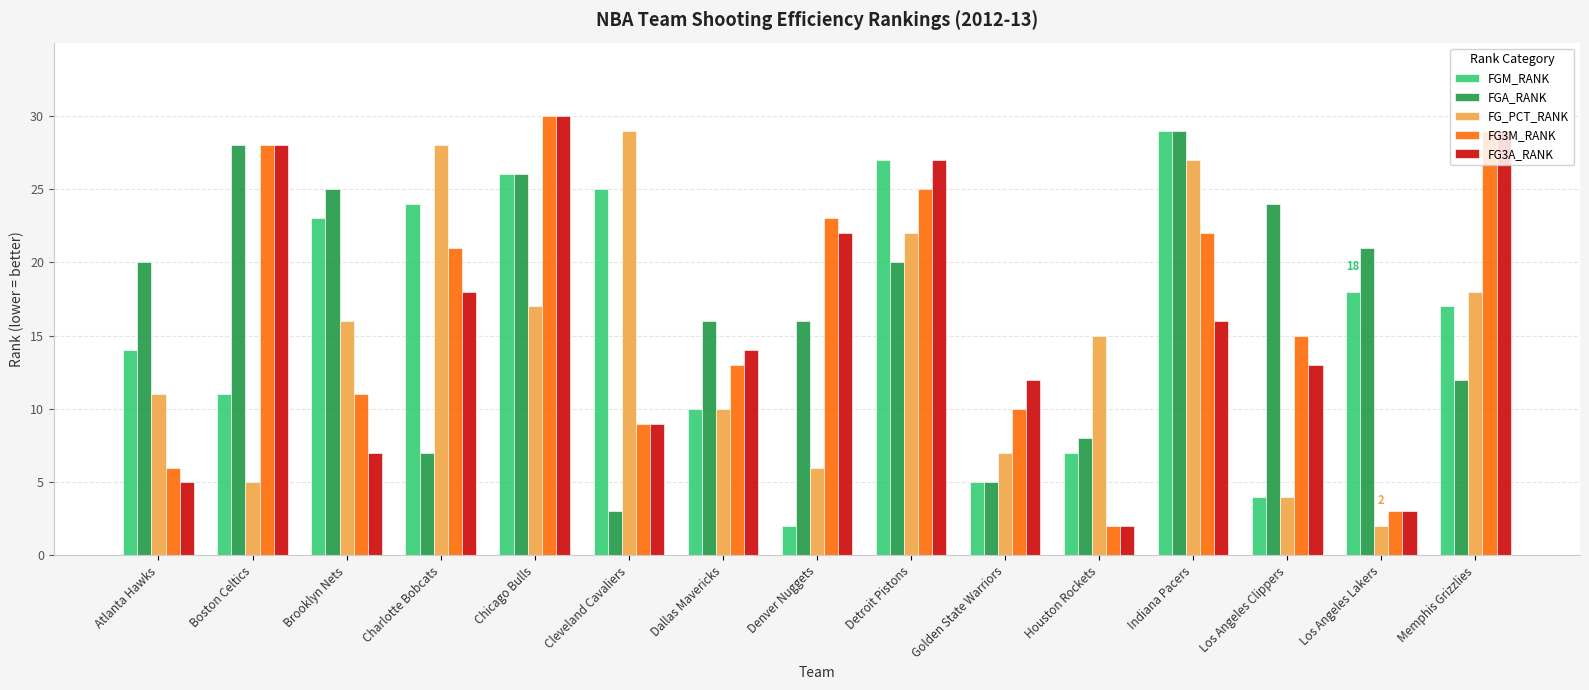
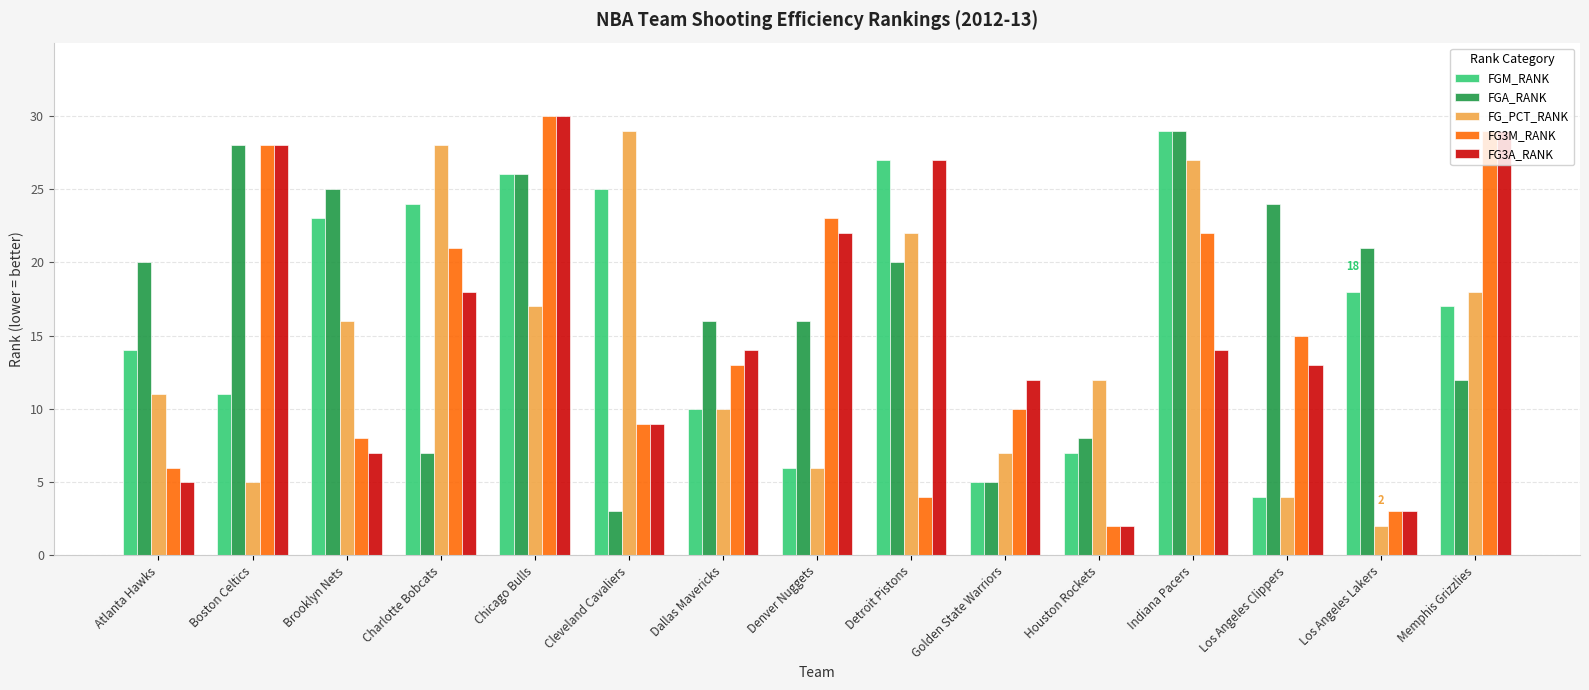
FG3M_RANK, Brooklyn Nets: 11 -> 8
FGM_RANK, Denver Nuggets: 2 -> 6
FG3M_RANK, Detroit Pistons: 25 -> 4
FG_PCT_RANK, Houston Rockets: 15 -> 12
FG3A_RANK, Indiana Pacers: 16 -> 14
